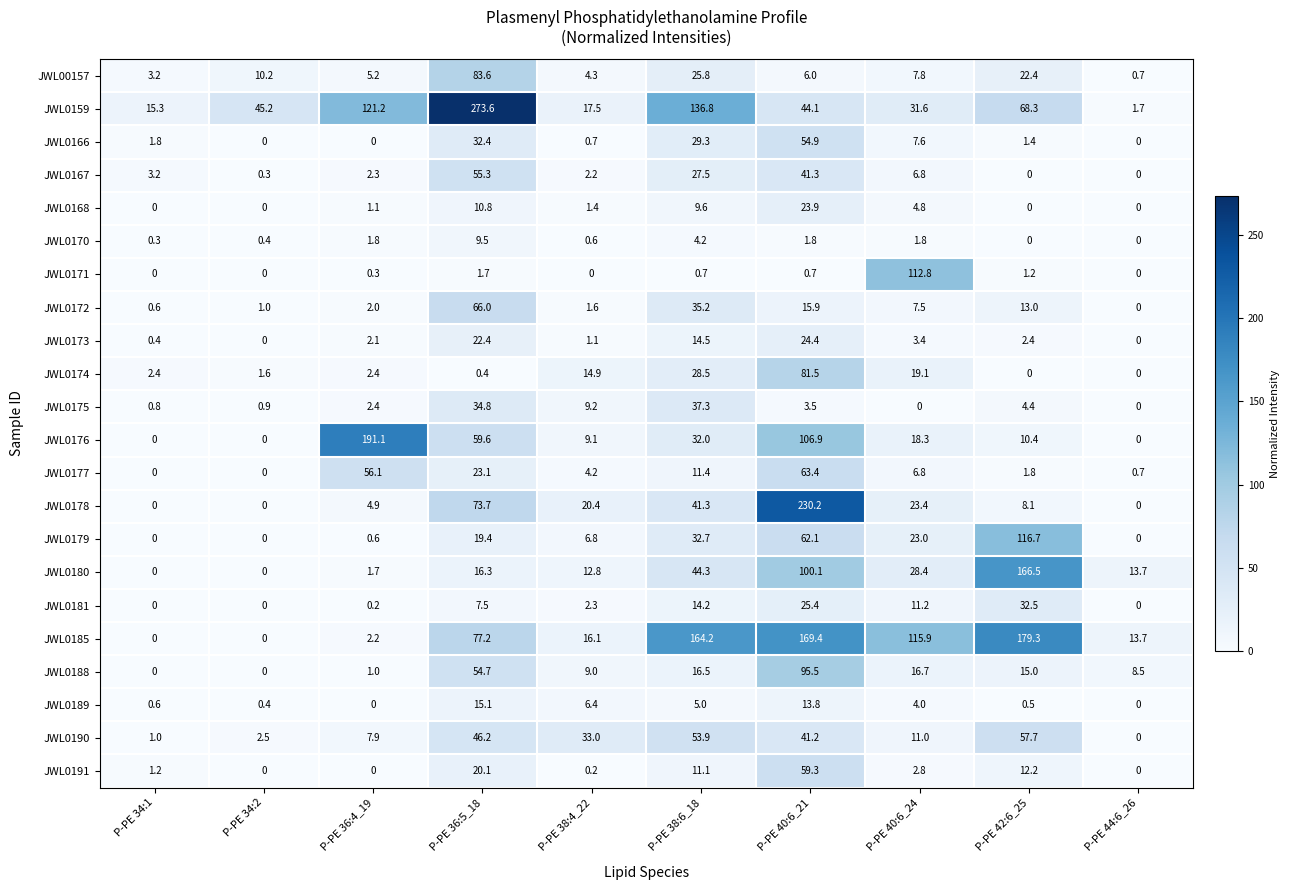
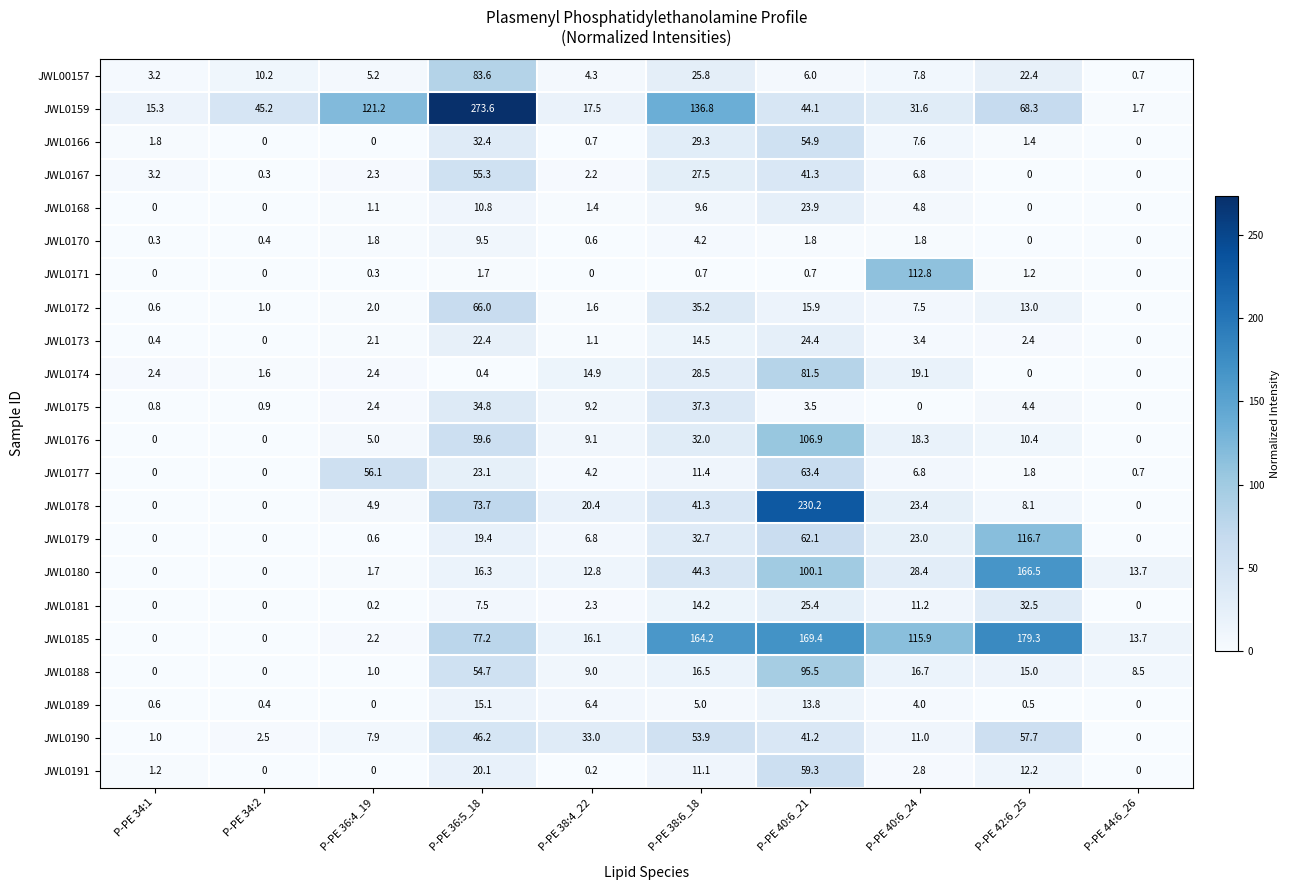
JWL0176, P-PE 36:4_19: 191.1 -> 5.0
